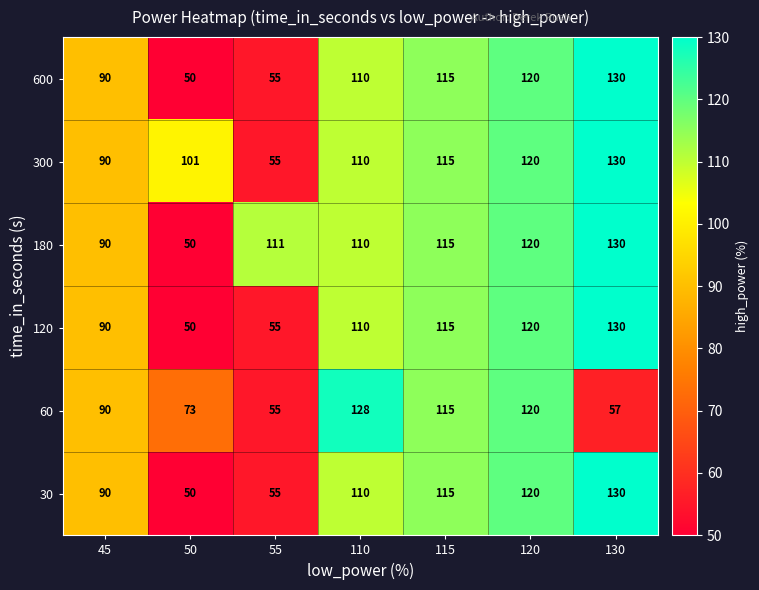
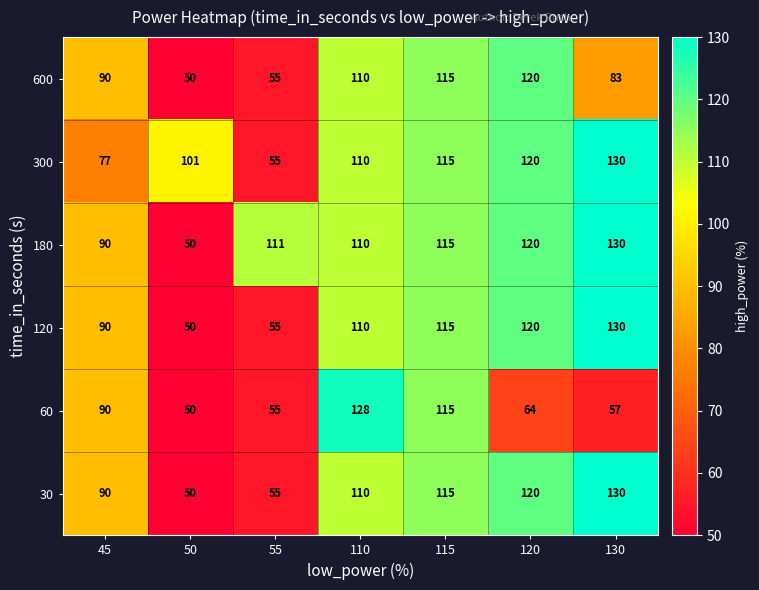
600, 130: 130 -> 83
300, 45: 90 -> 77
60, 50: 73 -> 50
60, 120: 120 -> 64
